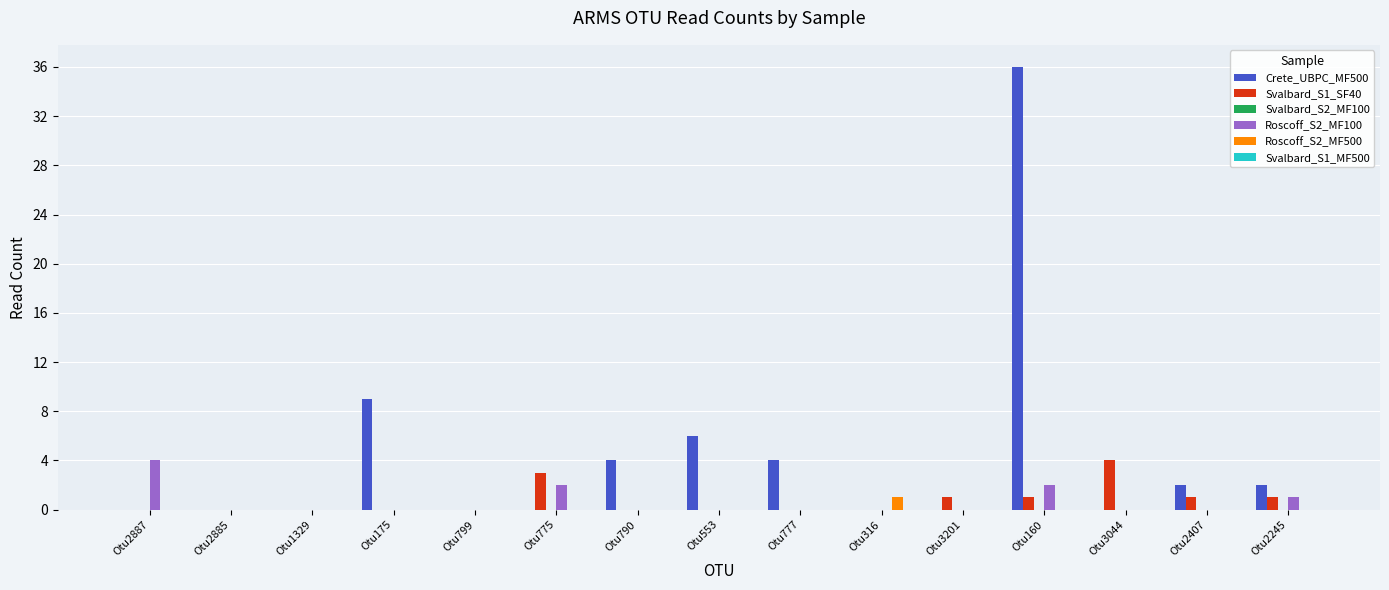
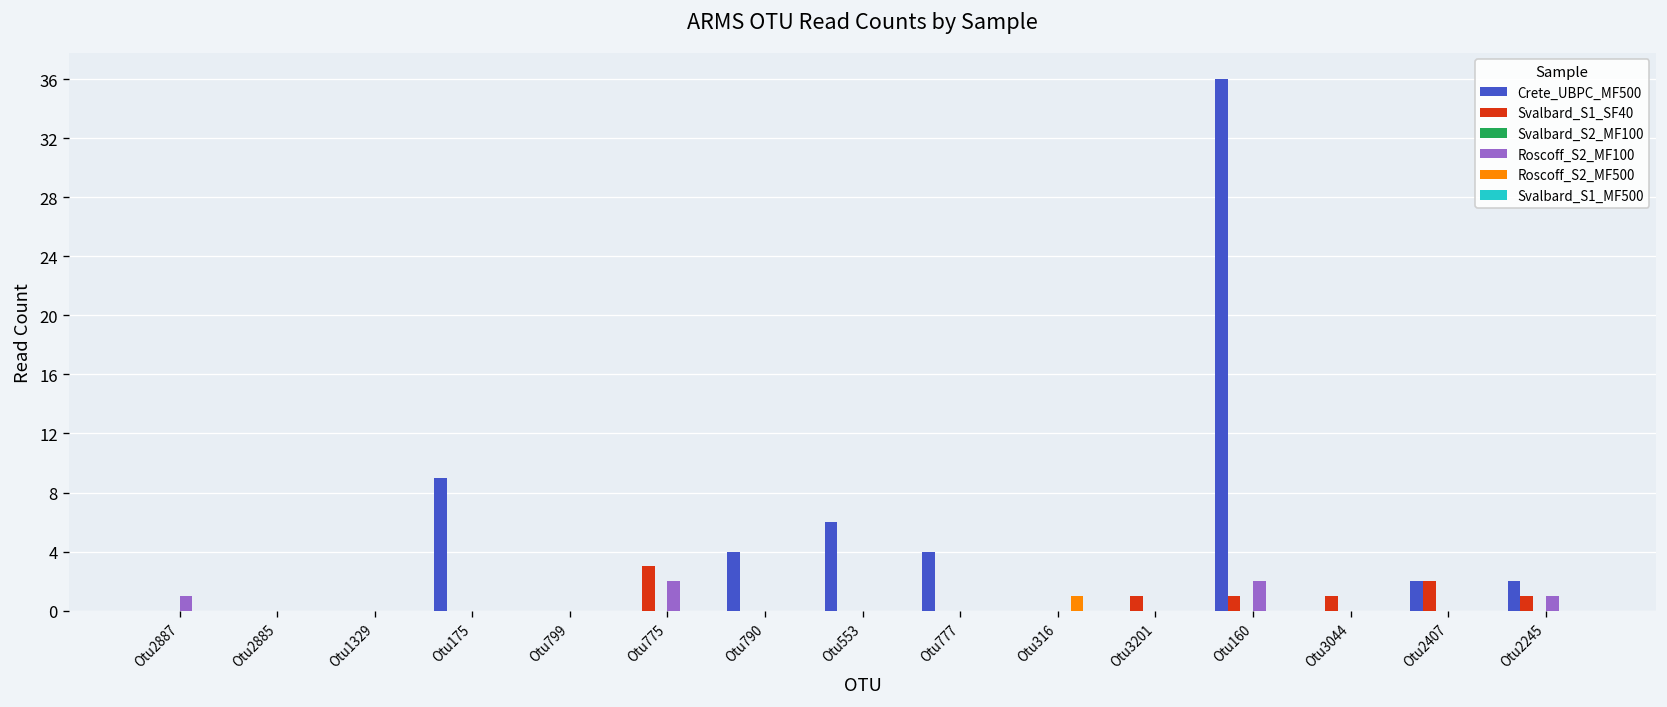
Roscoff_S2_MF100, Otu2887: 4 -> 1
Svalbard_S1_SF40, Otu3044: 4 -> 1
Svalbard_S1_SF40, Otu2407: 1 -> 2
